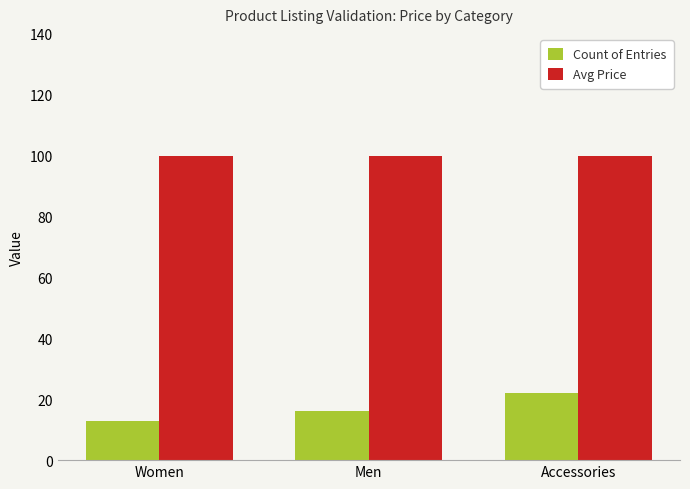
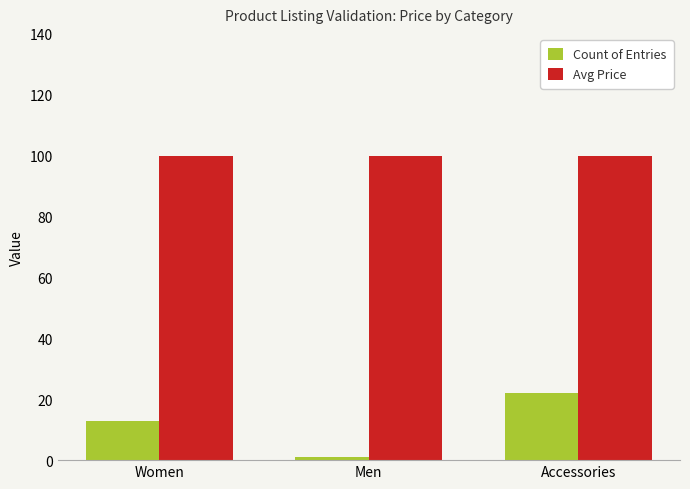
Count of Entries, Men: 16 -> 1
